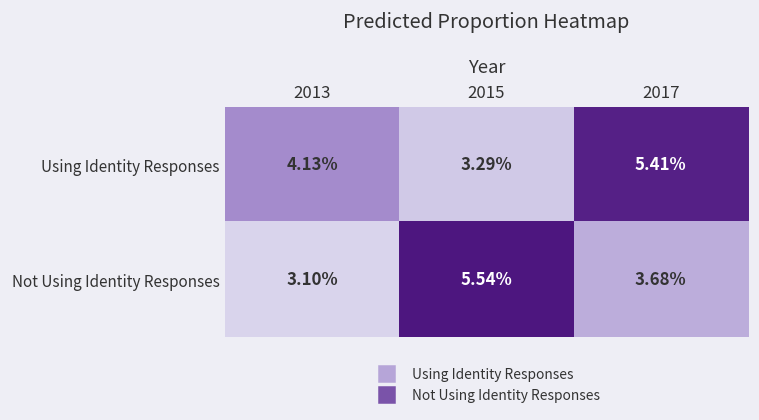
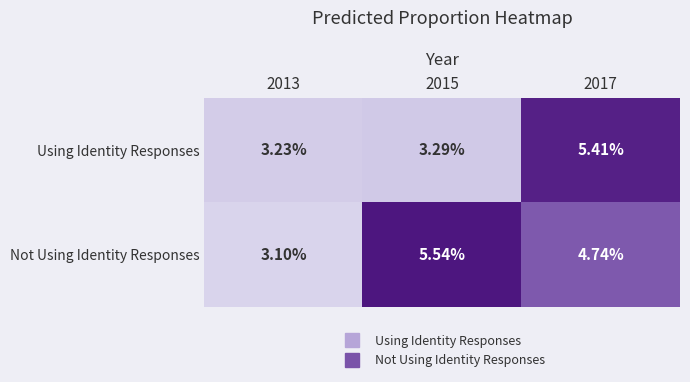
Using Identity Responses, 2013: 4.13% -> 3.23%
Not Using Identity Responses, 2017: 3.68% -> 4.74%
